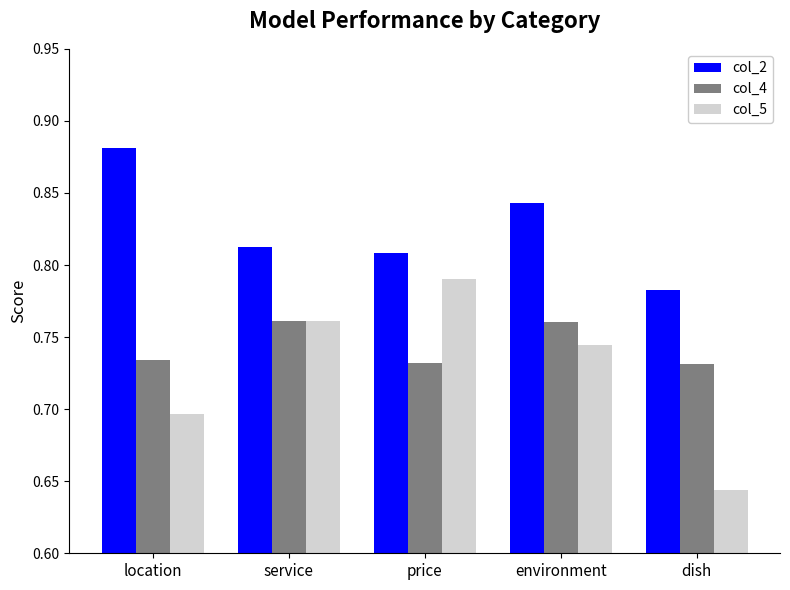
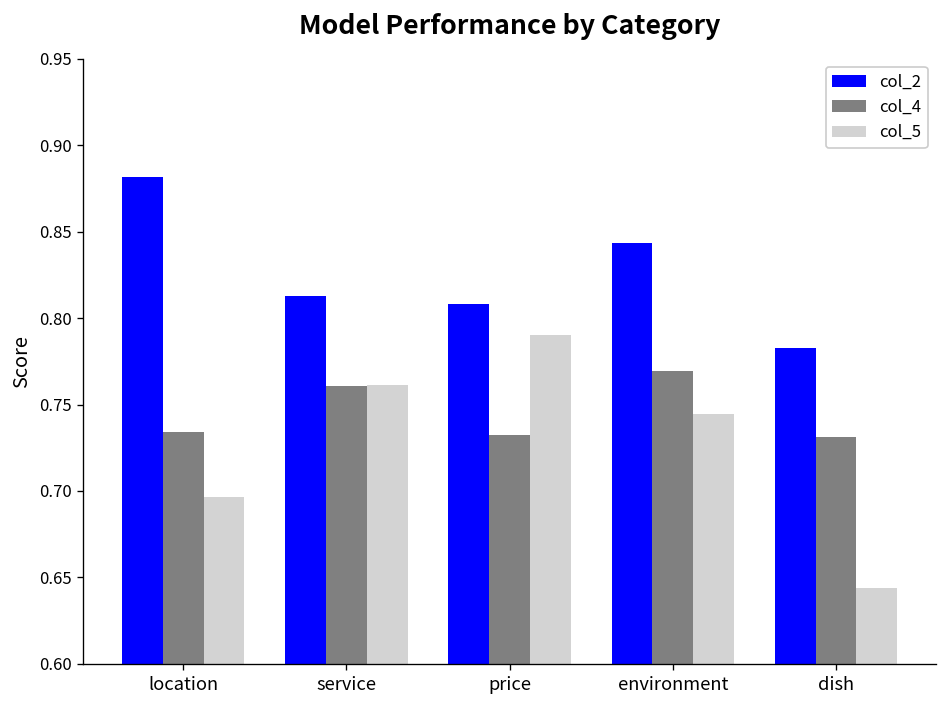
col_4, environment: 0.760 -> 0.769
